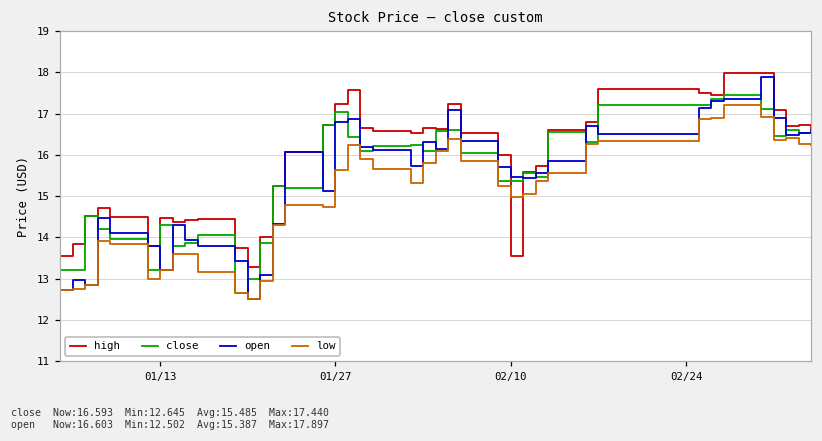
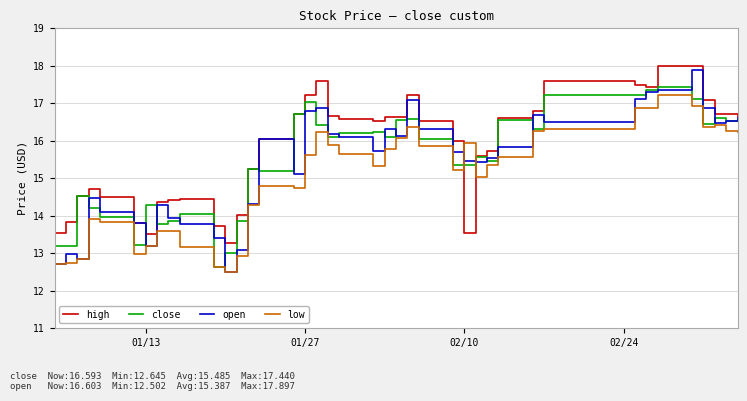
high, 01/13: 14.5 -> 13.5
low, 02/10: 15.0 -> 15.9
